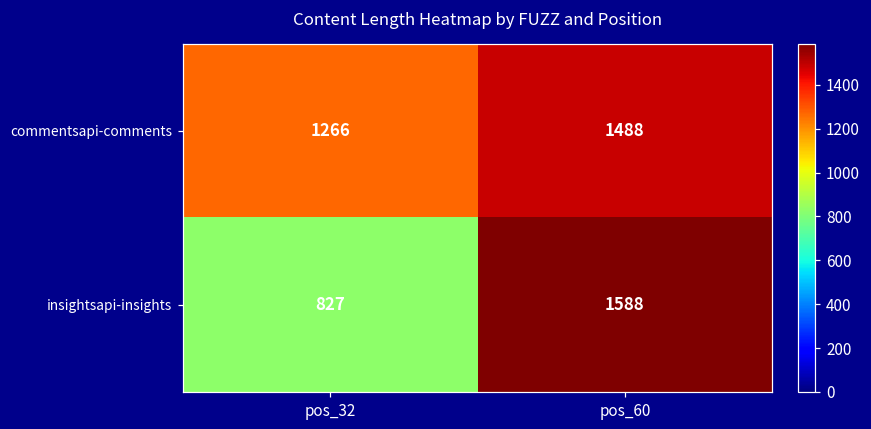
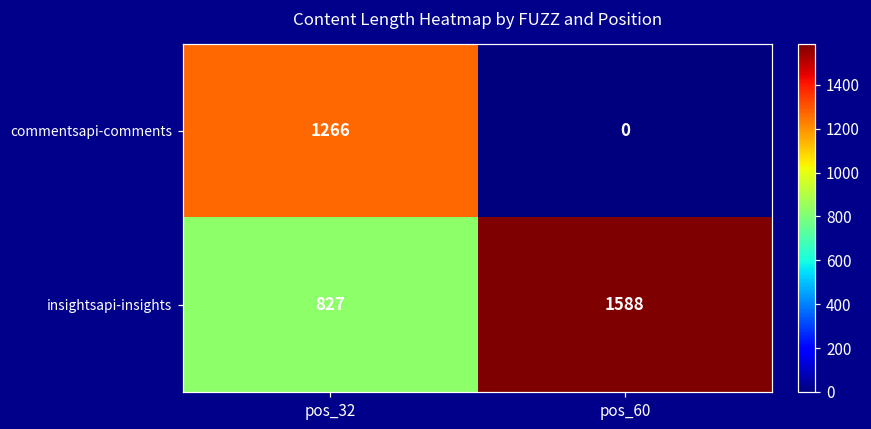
commentsapi-comments, pos_60: 1488 -> 0
